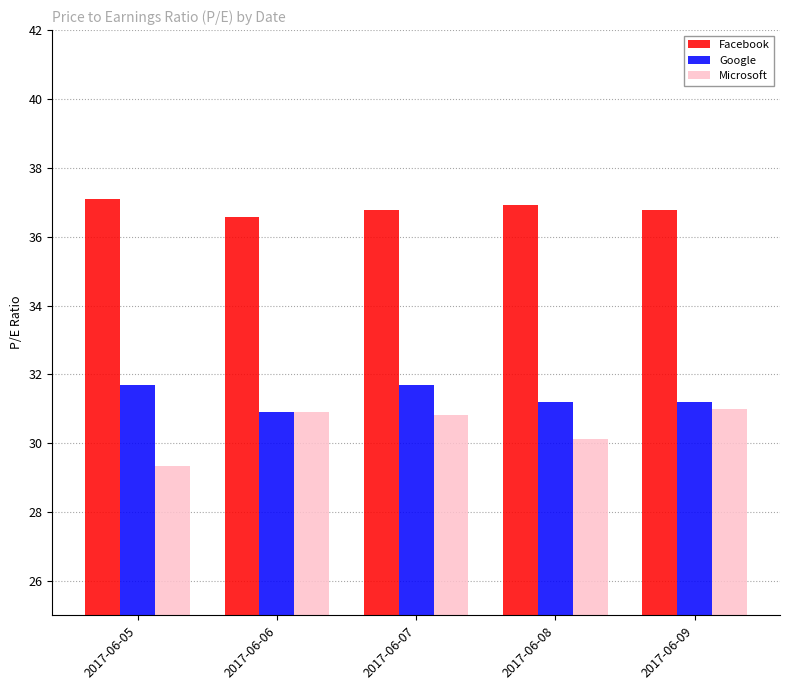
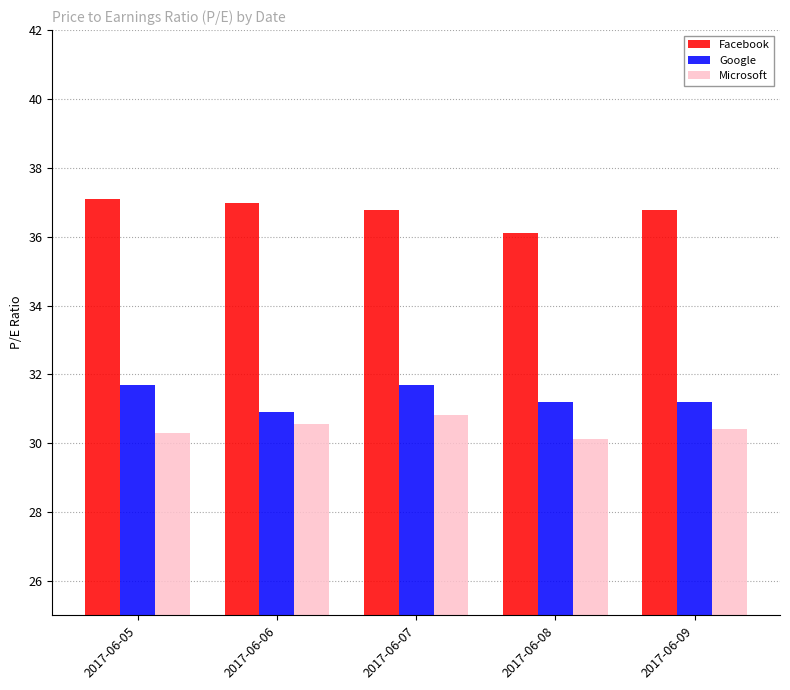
Microsoft, 2017-06-05: 29.3 -> 30.3
Facebook, 2017-06-06: 36.6 -> 37.0
Microsoft, 2017-06-06: 30.9 -> 30.6
Facebook, 2017-06-08: 36.9 -> 36.1
Microsoft, 2017-06-09: 31.0 -> 30.4
